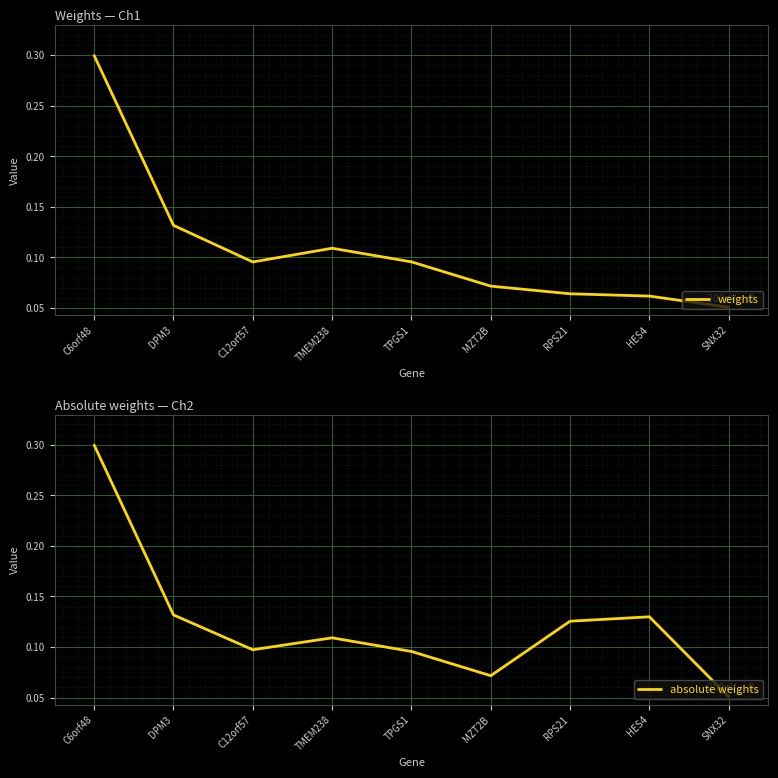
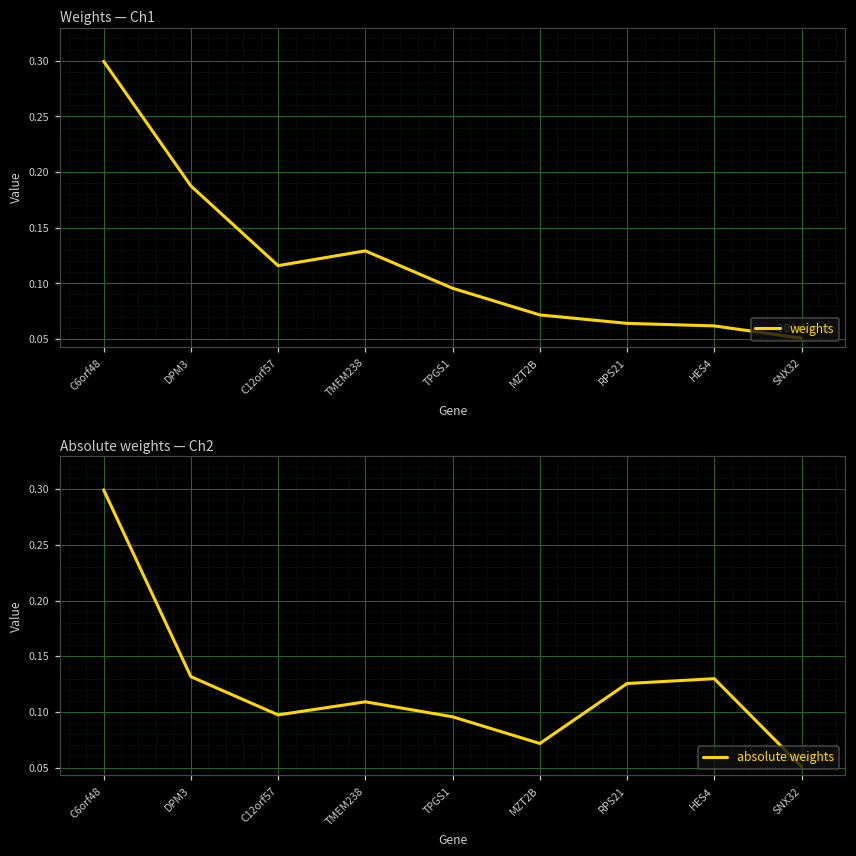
Weights — Ch1, DPM3: 0.132 -> 0.188
Weights — Ch1, C12orf57: 0.096 -> 0.116
Weights — Ch1, TMEM238: 0.109 -> 0.129
